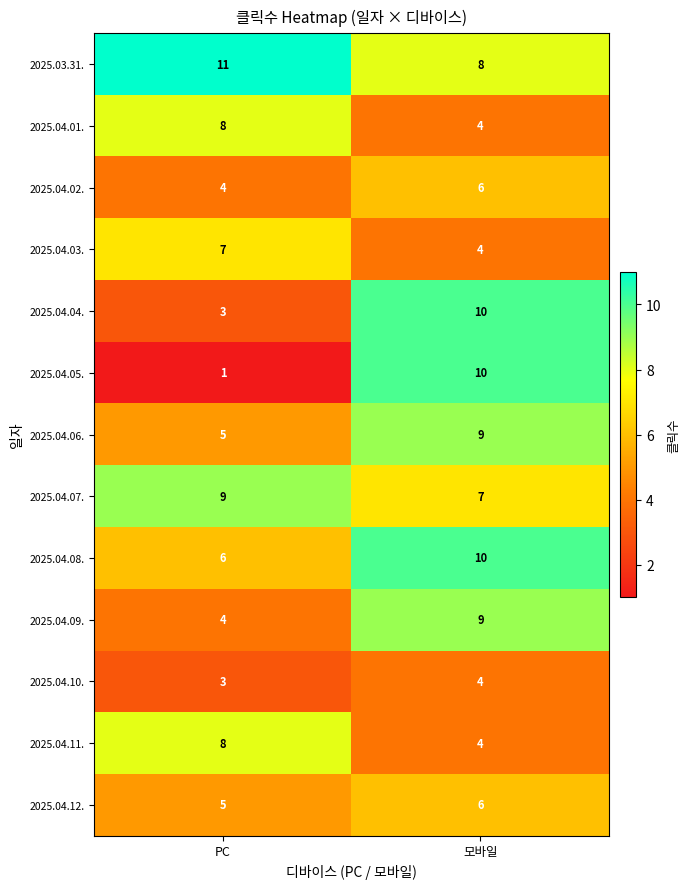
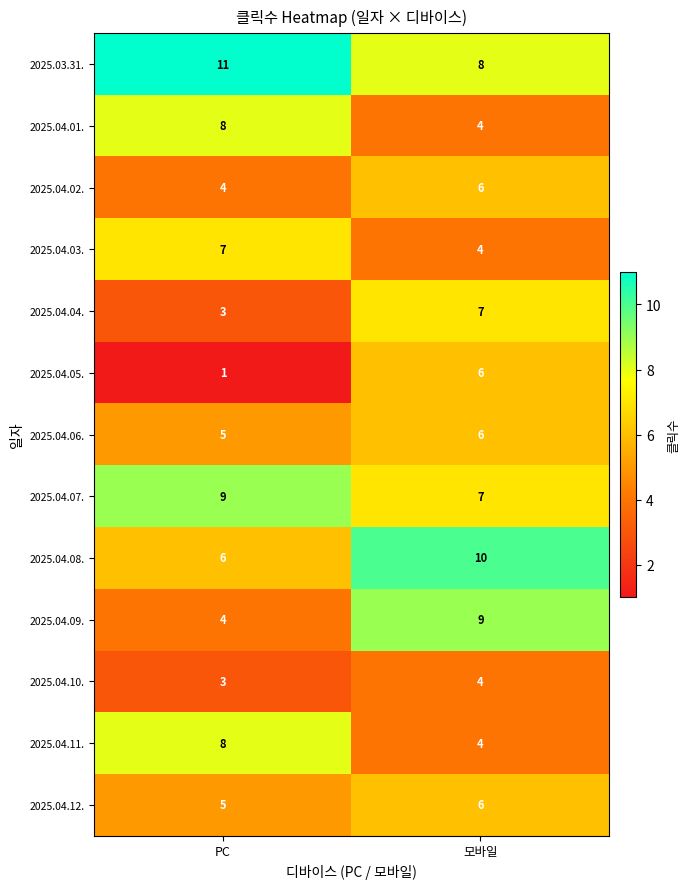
2025.04.04., 모바일: 10 -> 7
2025.04.05., 모바일: 10 -> 6
2025.04.06., 모바일: 9 -> 6
